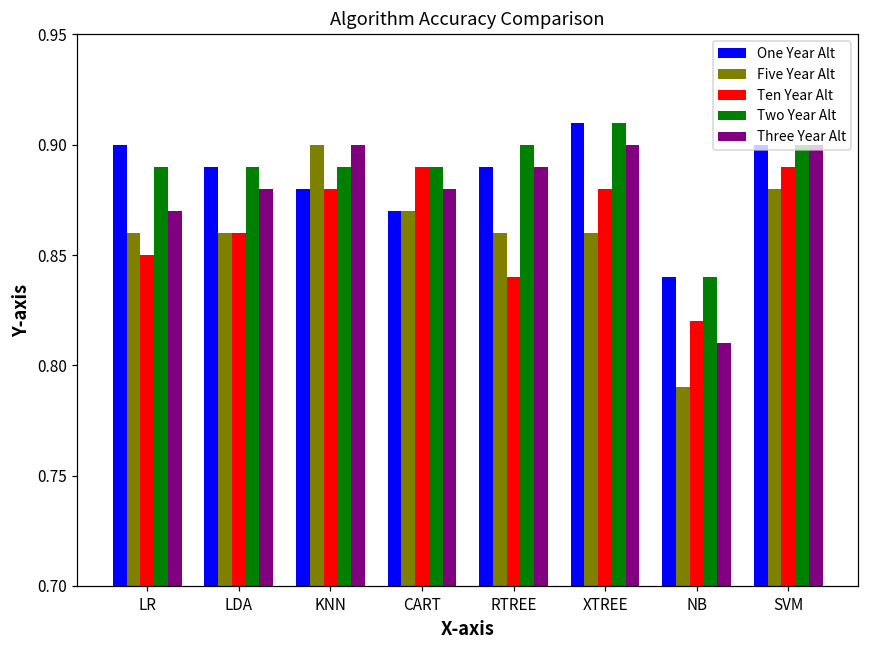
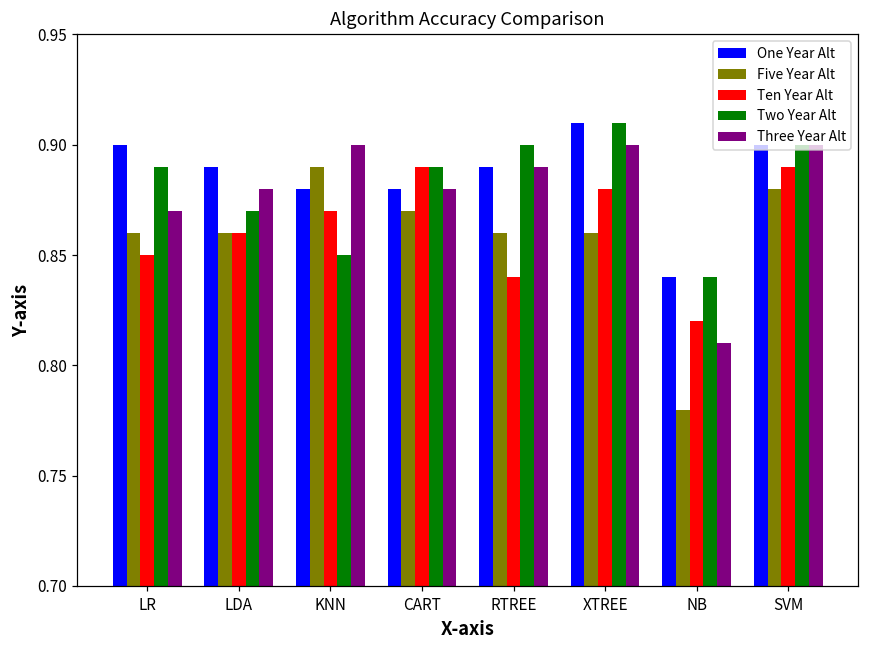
Two Year Alt, LDA: 0.89 -> 0.87
Five Year Alt, KNN: 0.90 -> 0.89
Ten Year Alt, KNN: 0.88 -> 0.87
Two Year Alt, KNN: 0.89 -> 0.85
One Year Alt, CART: 0.87 -> 0.88
Five Year Alt, NB: 0.79 -> 0.78
